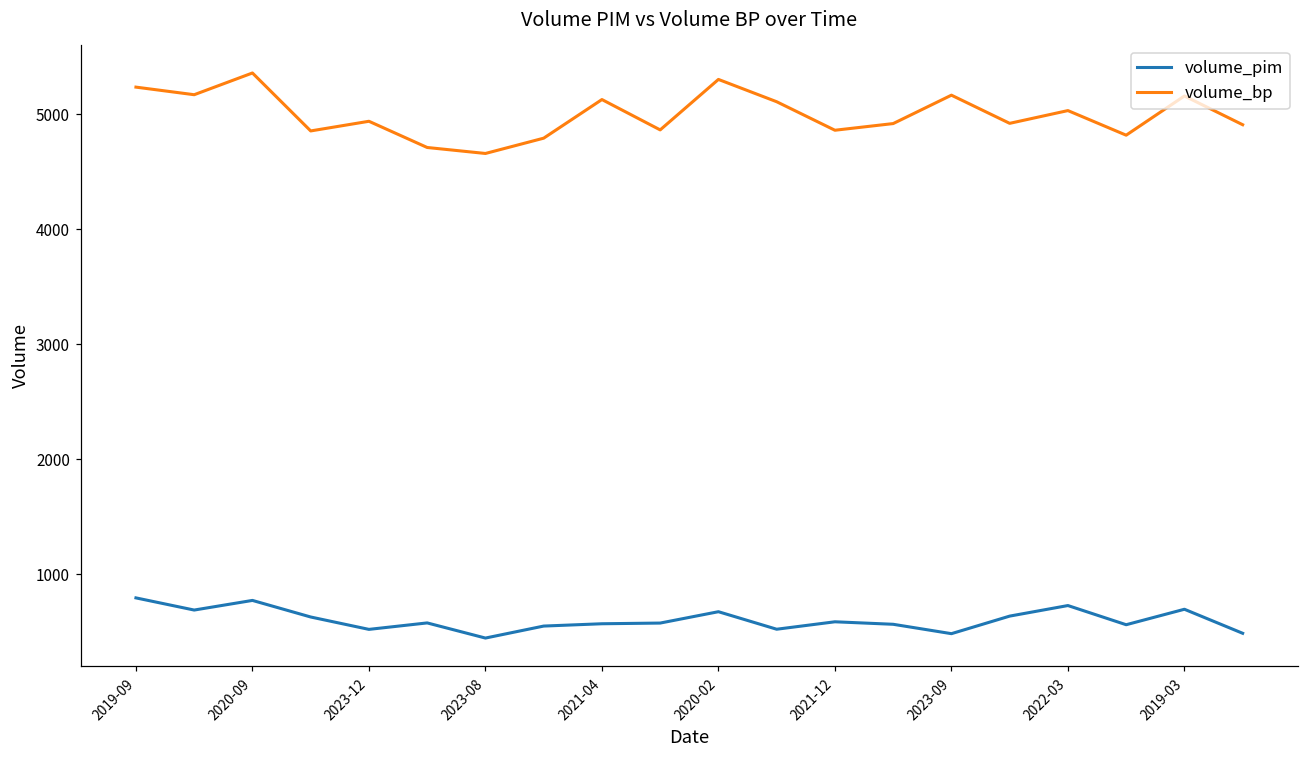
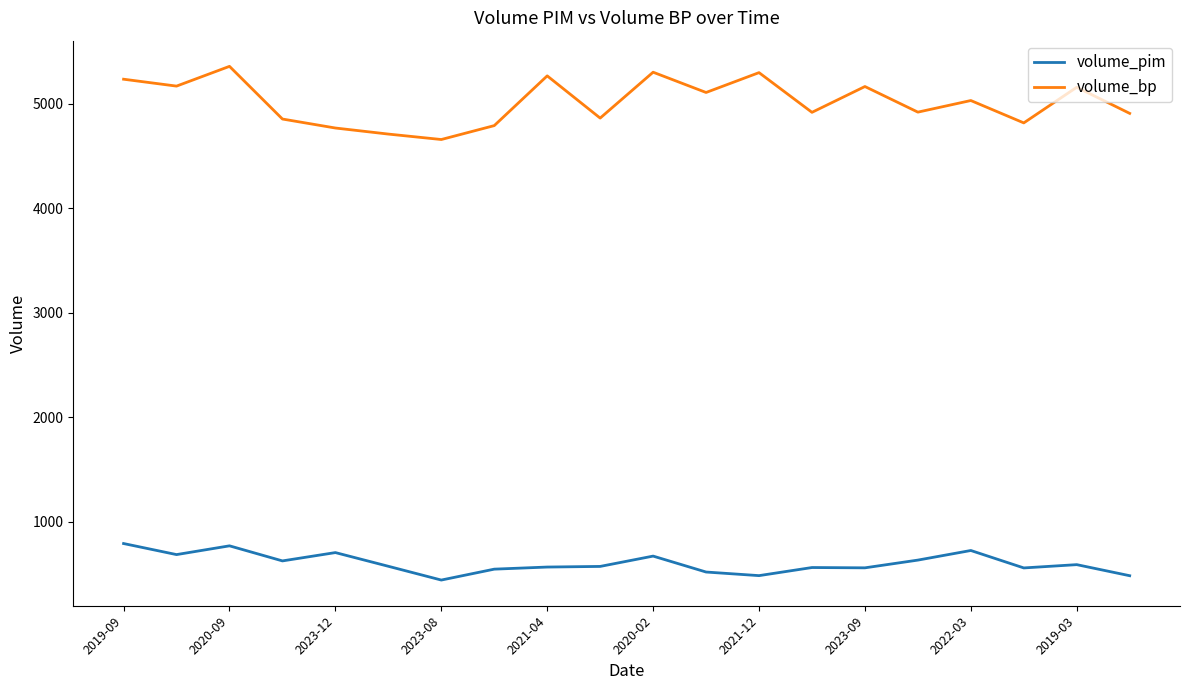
volume_pim, 2023-12: 520 -> 710
volume_bp, 2023-12: 4940 -> 4770
volume_bp, 2021-04: 5130 -> 5270
volume_pim, 2021-12: 580 -> 490
volume_bp, 2021-12: 4860 -> 5300
volume_pim, 2023-09: 480 -> 560
volume_pim, 2019-03: 690 -> 590
